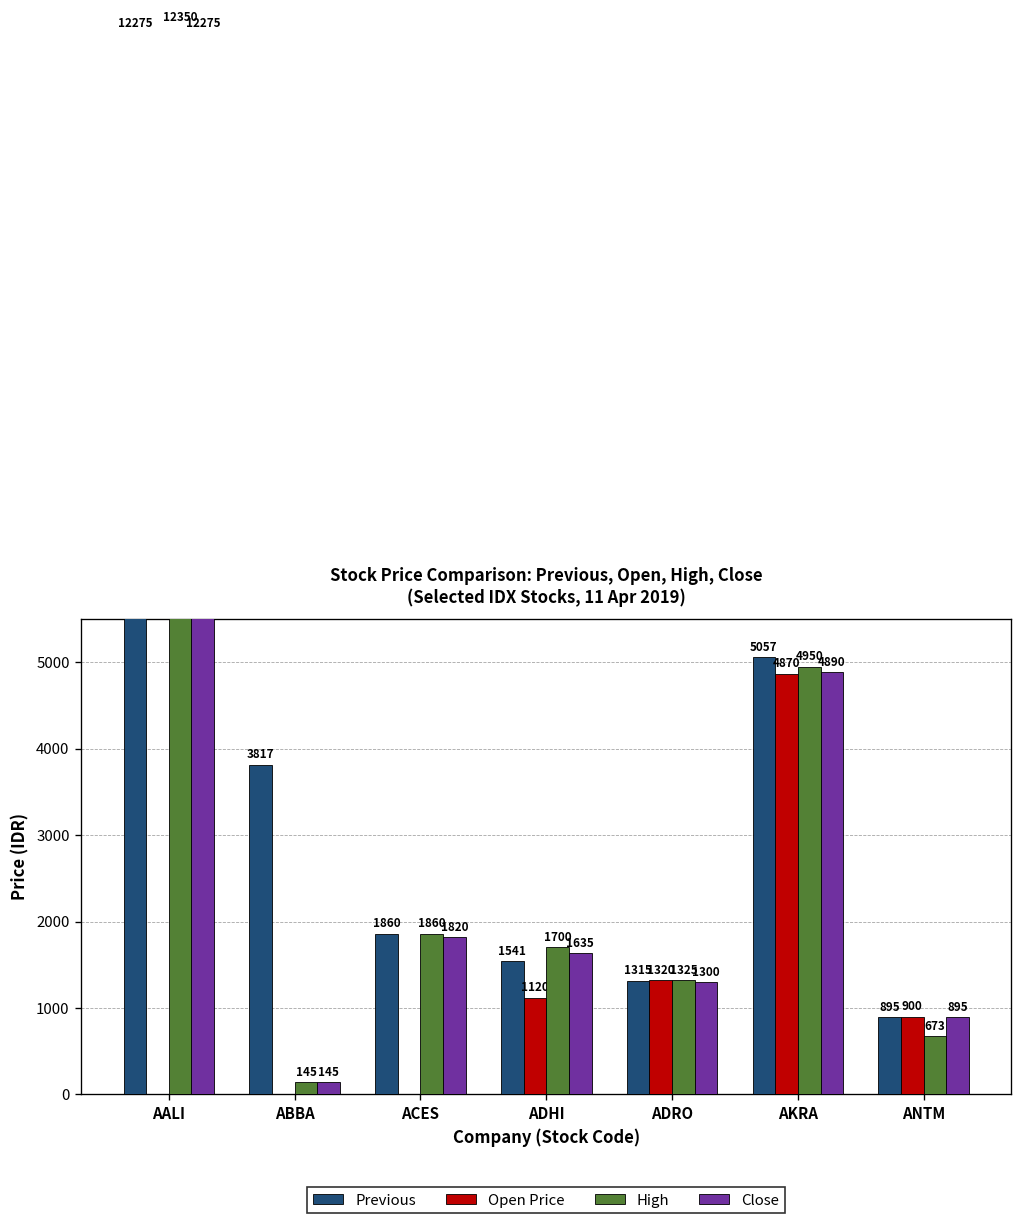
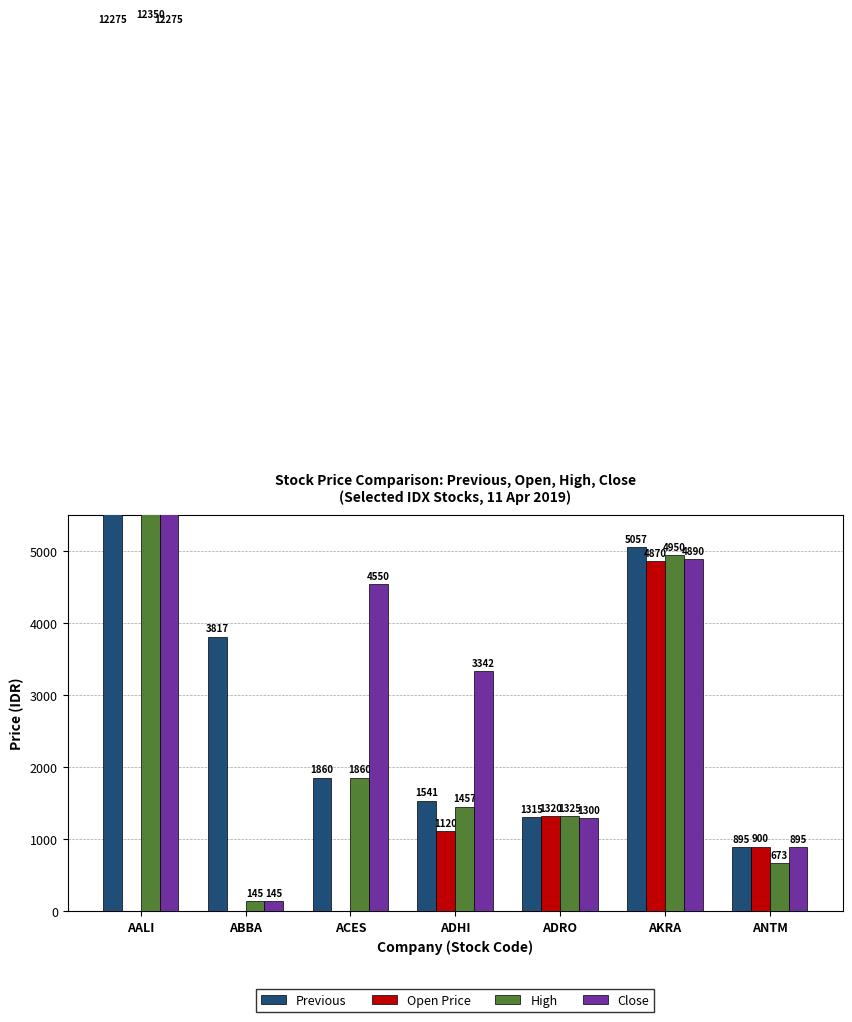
Close, ACES: 1820 -> 4550
High, ADHI: 1700 -> 1457
Close, ADHI: 1635 -> 3342
